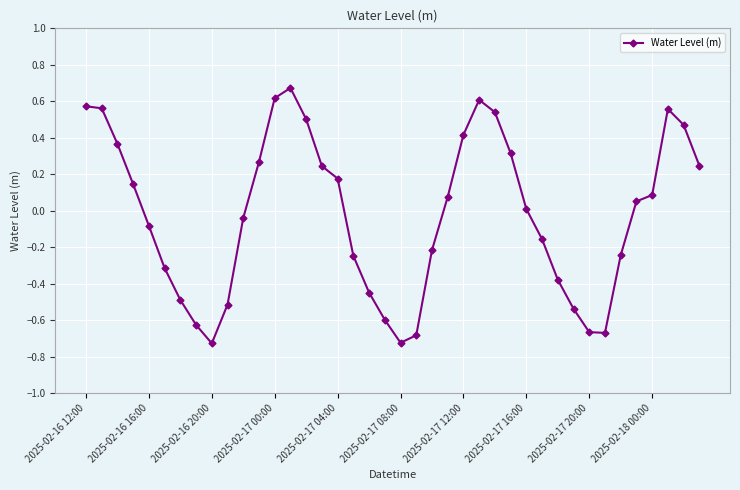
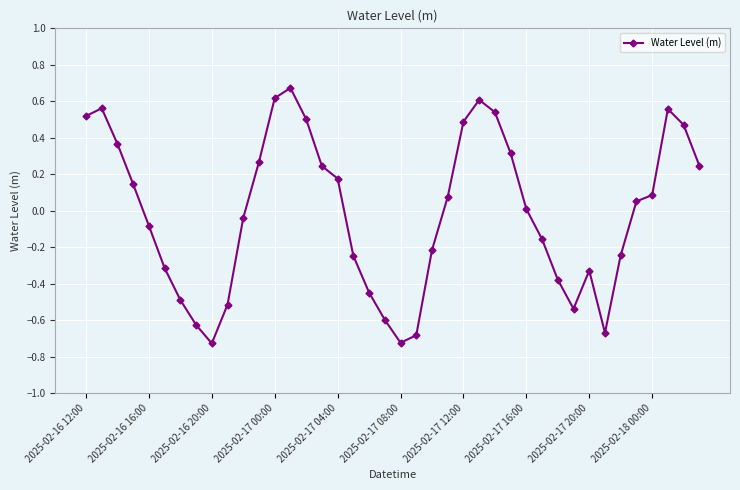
2025-02-16 12:00: 0.57 -> 0.52
2025-02-17 12:00: 0.42 -> 0.49
2025-02-17 20:00: -0.67 -> -0.33
